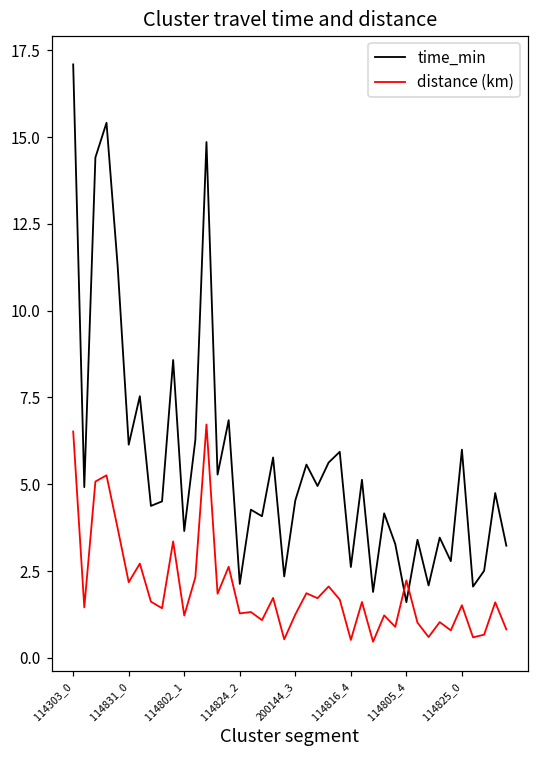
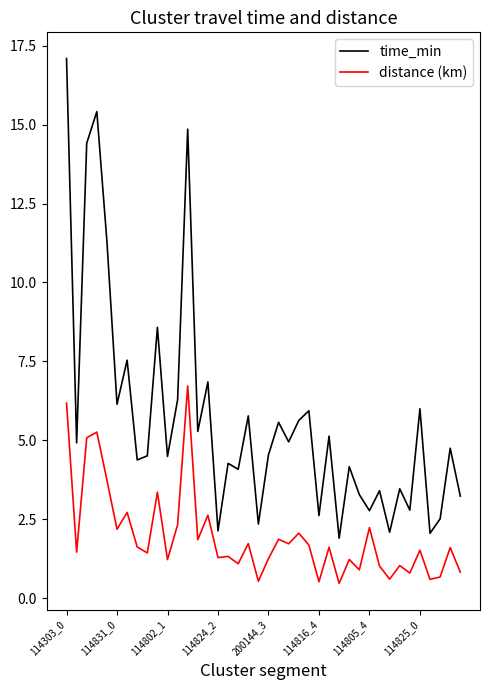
distance (km), 114303_0: 6.5 -> 6.2
time_min, 114802_1: 3.7 -> 4.5
time_min, 114805_4: 1.6 -> 2.8
